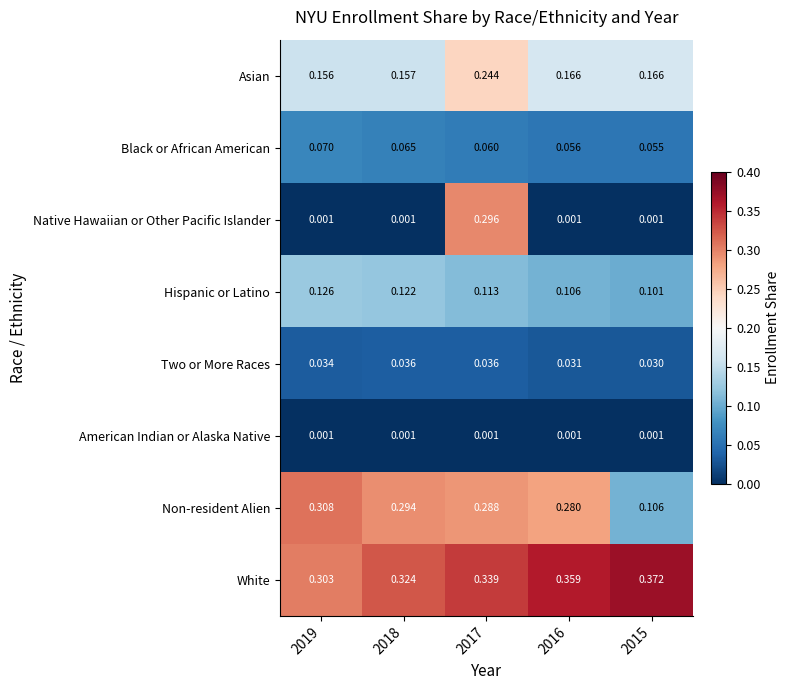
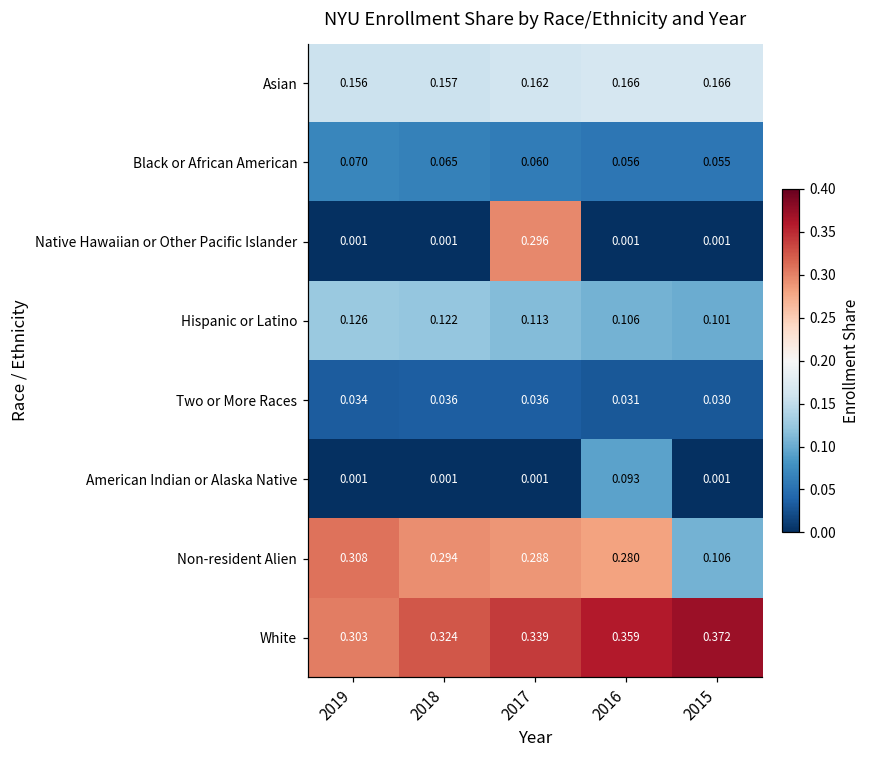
Asian, 2017: 0.244 -> 0.162
American Indian or Alaska Native, 2016: 0.001 -> 0.093
